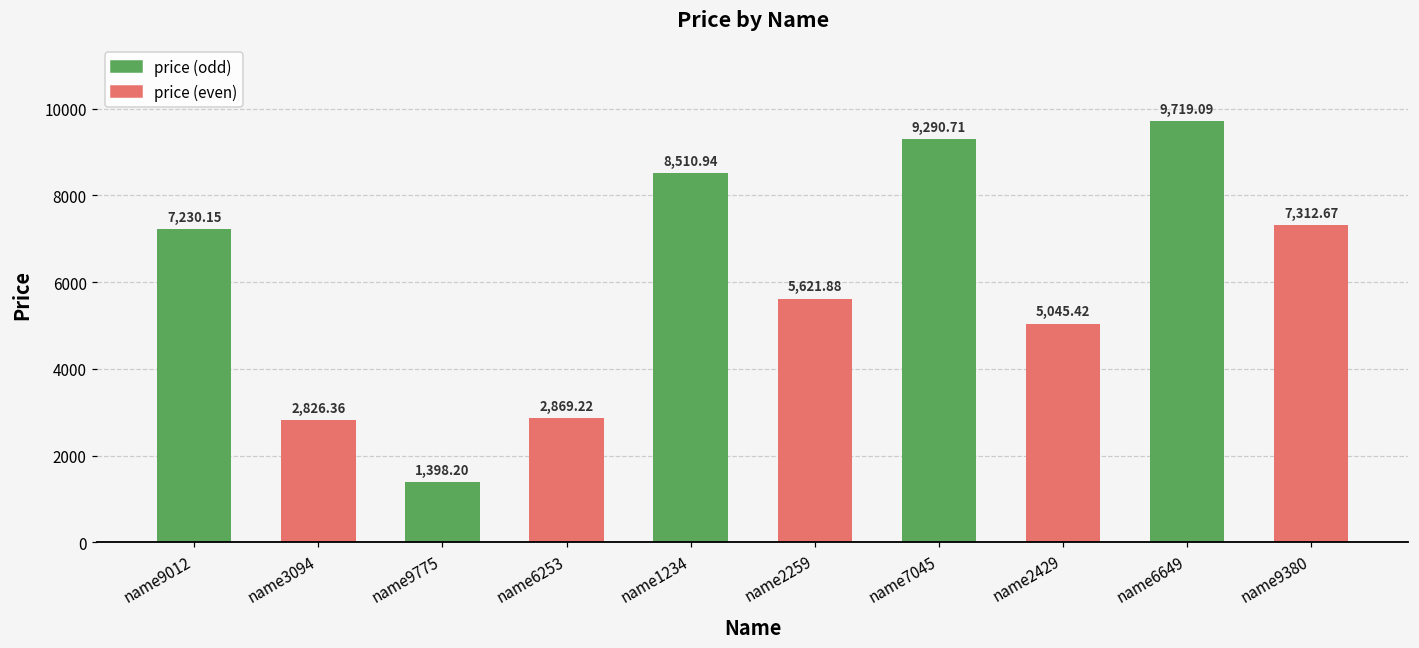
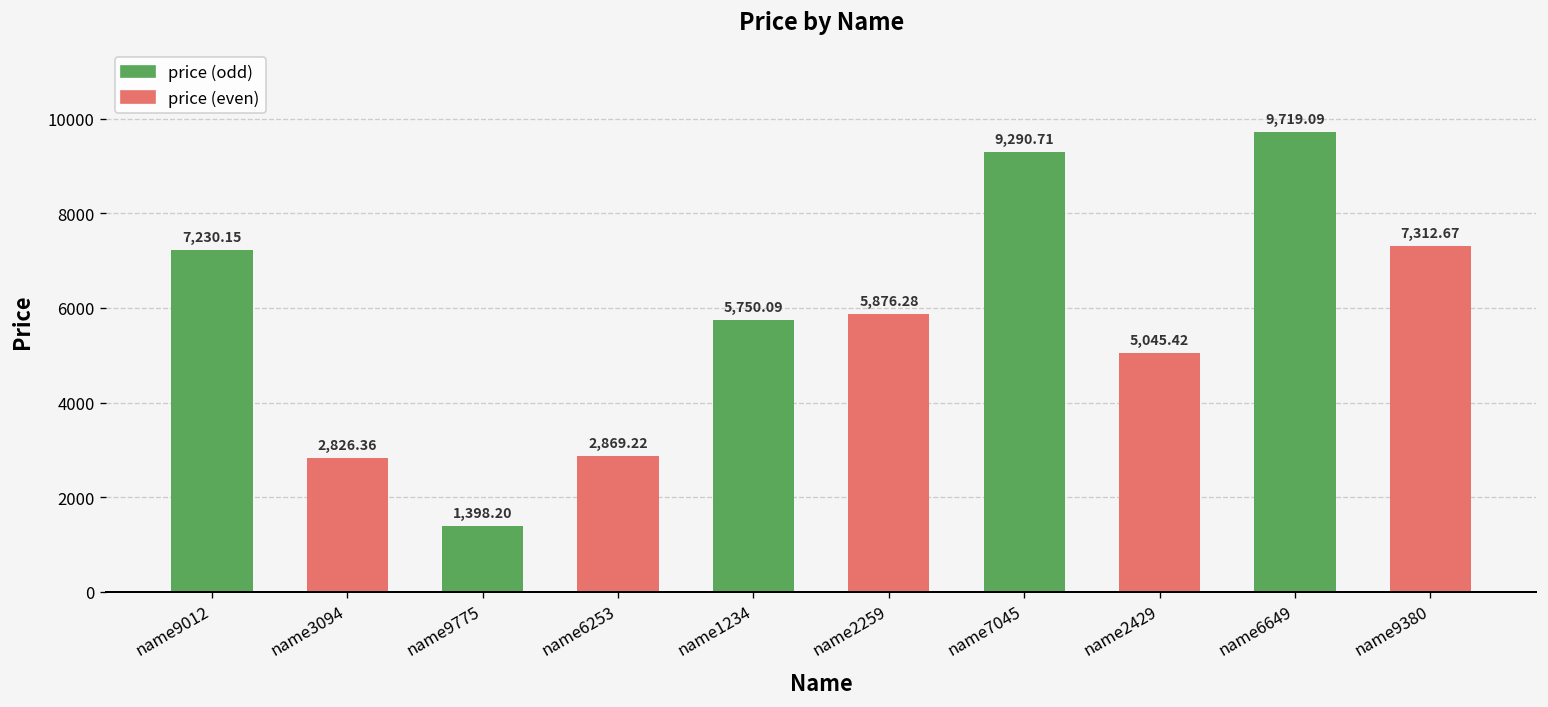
name1234: 8,510.94 -> 5,750.09
name2259: 5,621.88 -> 5,876.28
